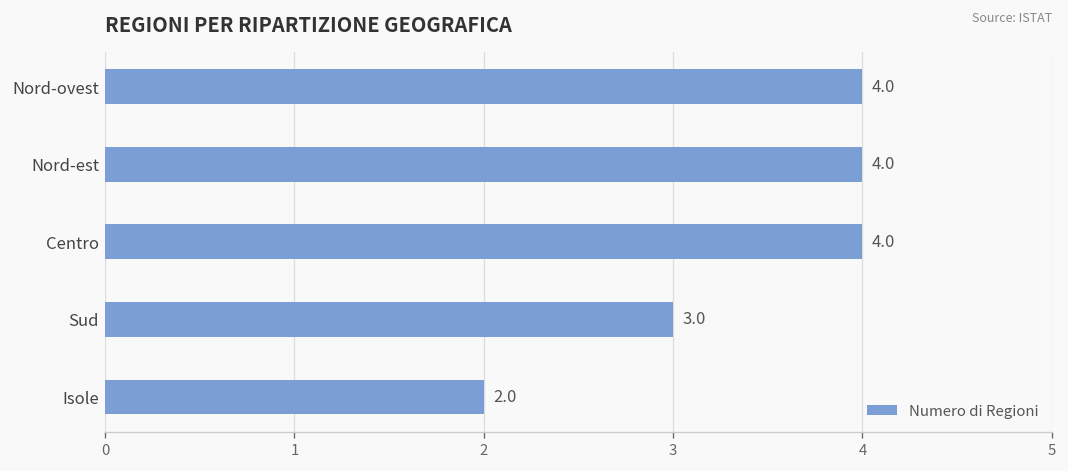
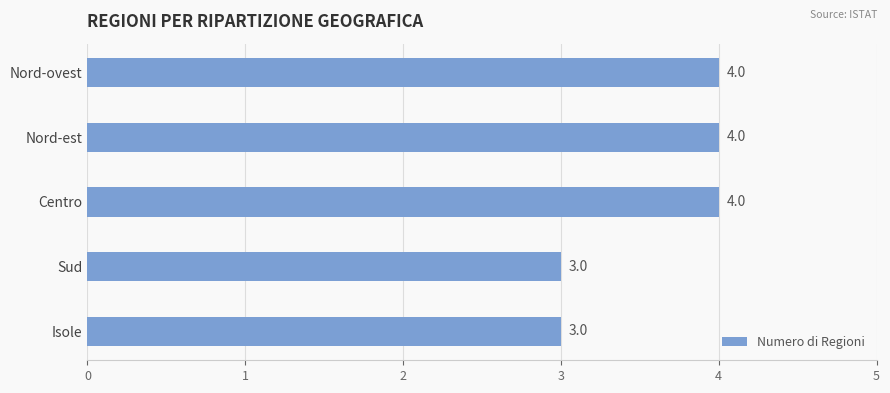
Isole: 2.0 -> 3.0
